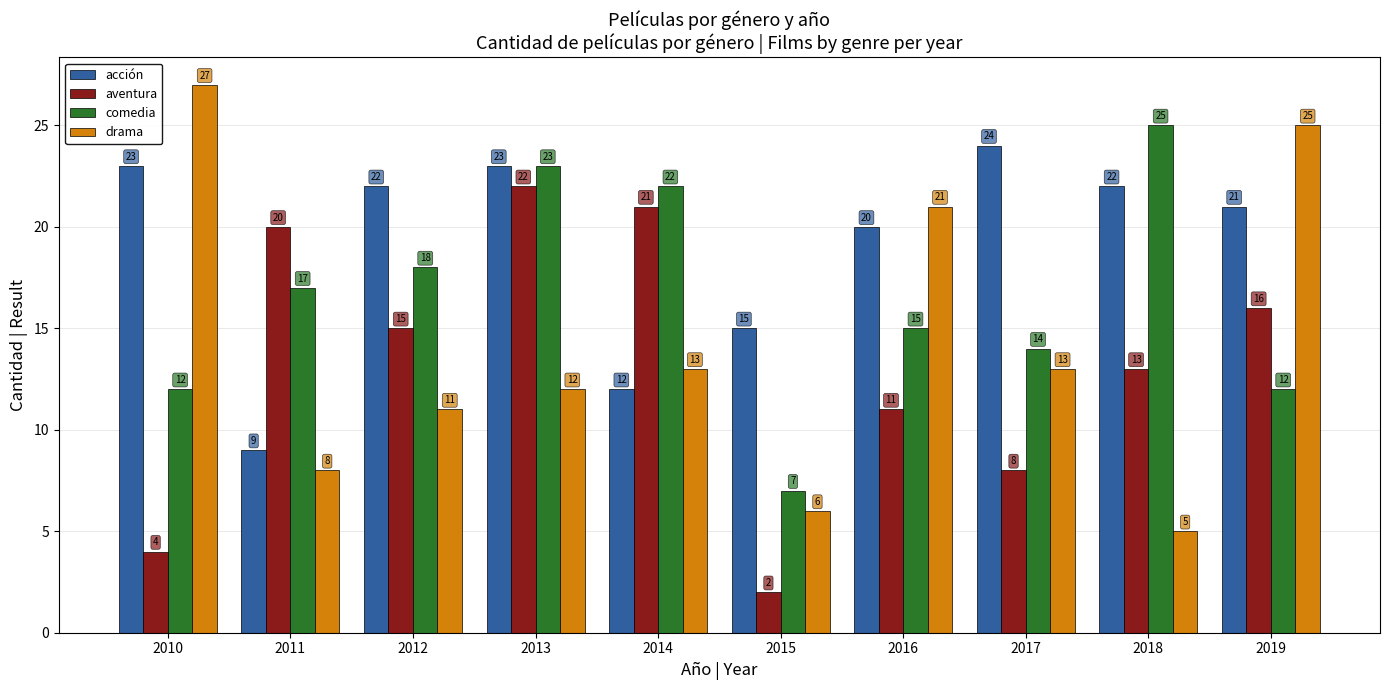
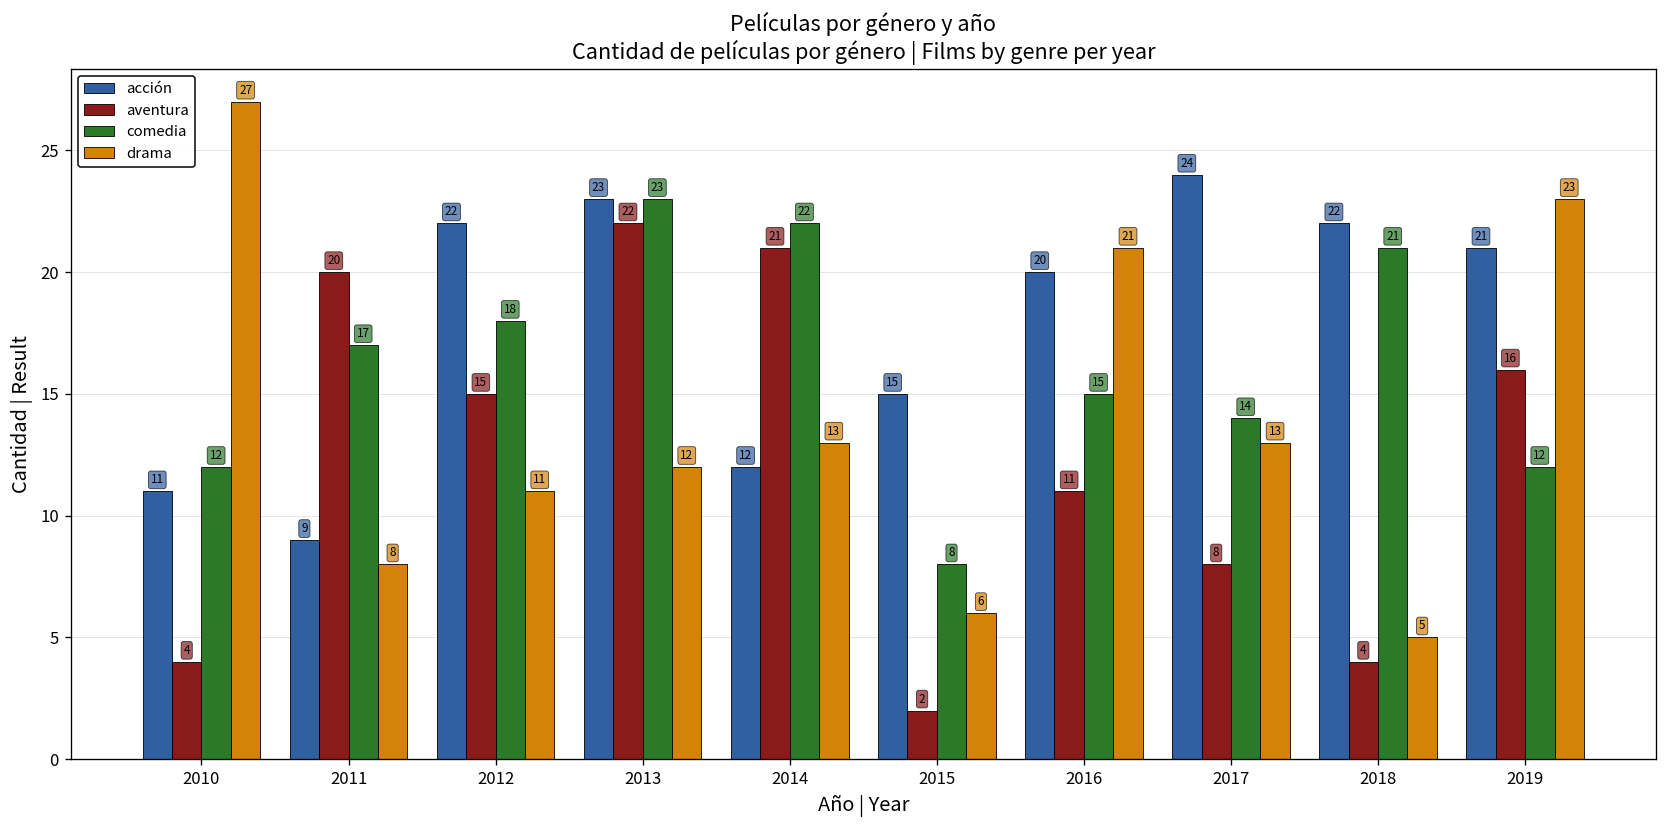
acción, 2010: 23 -> 11
comedia, 2015: 7 -> 8
aventura, 2018: 13 -> 4
comedia, 2018: 25 -> 21
drama, 2019: 25 -> 23
